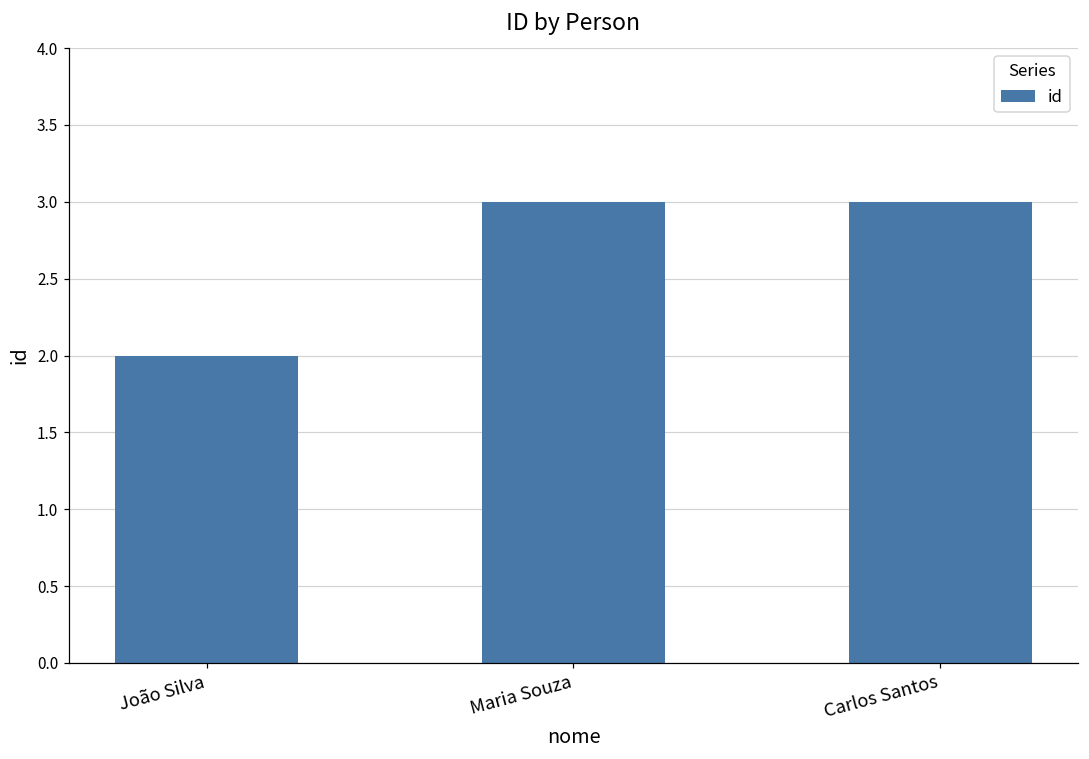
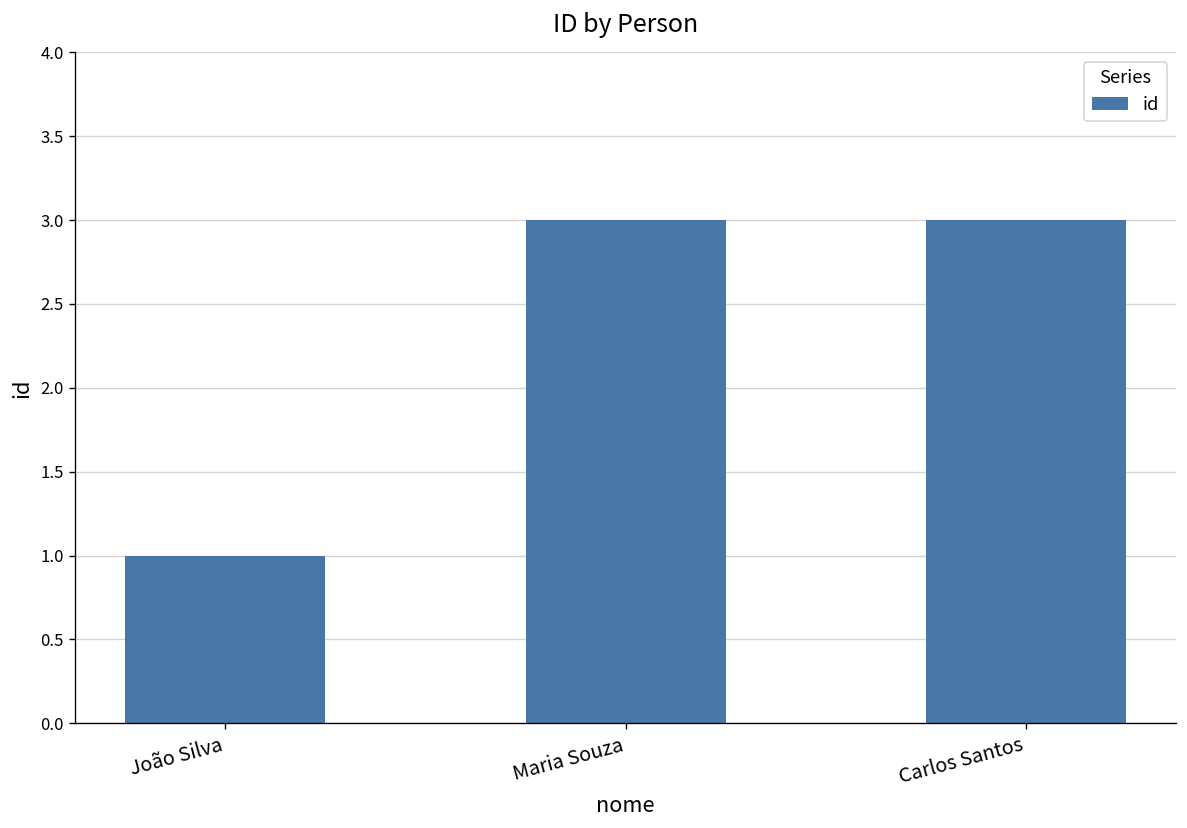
João Silva: 2 -> 1
